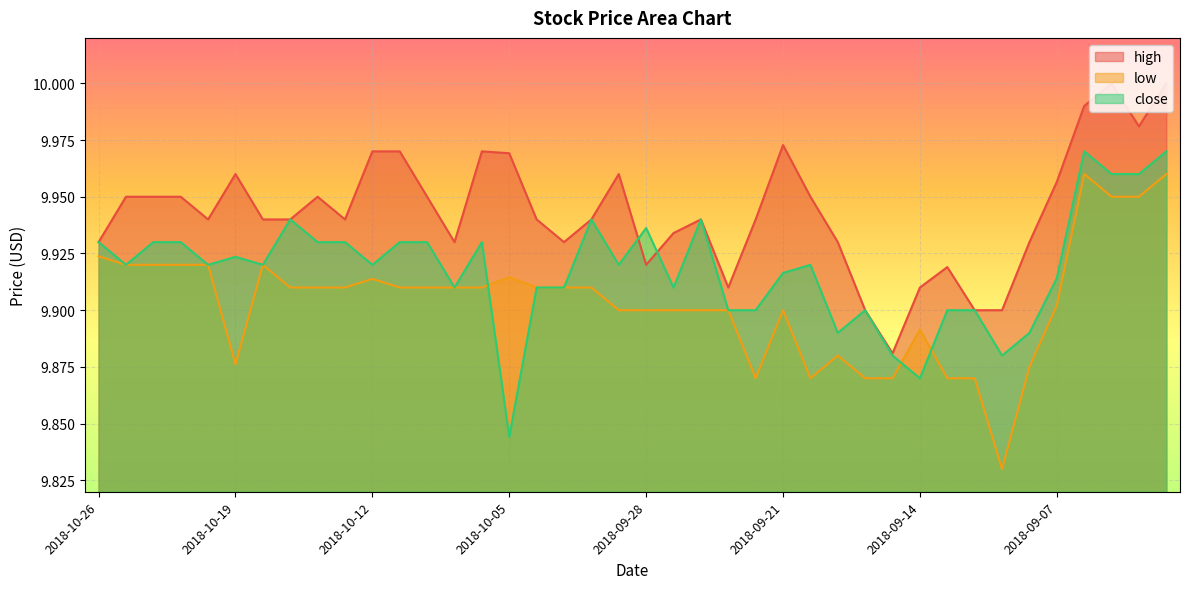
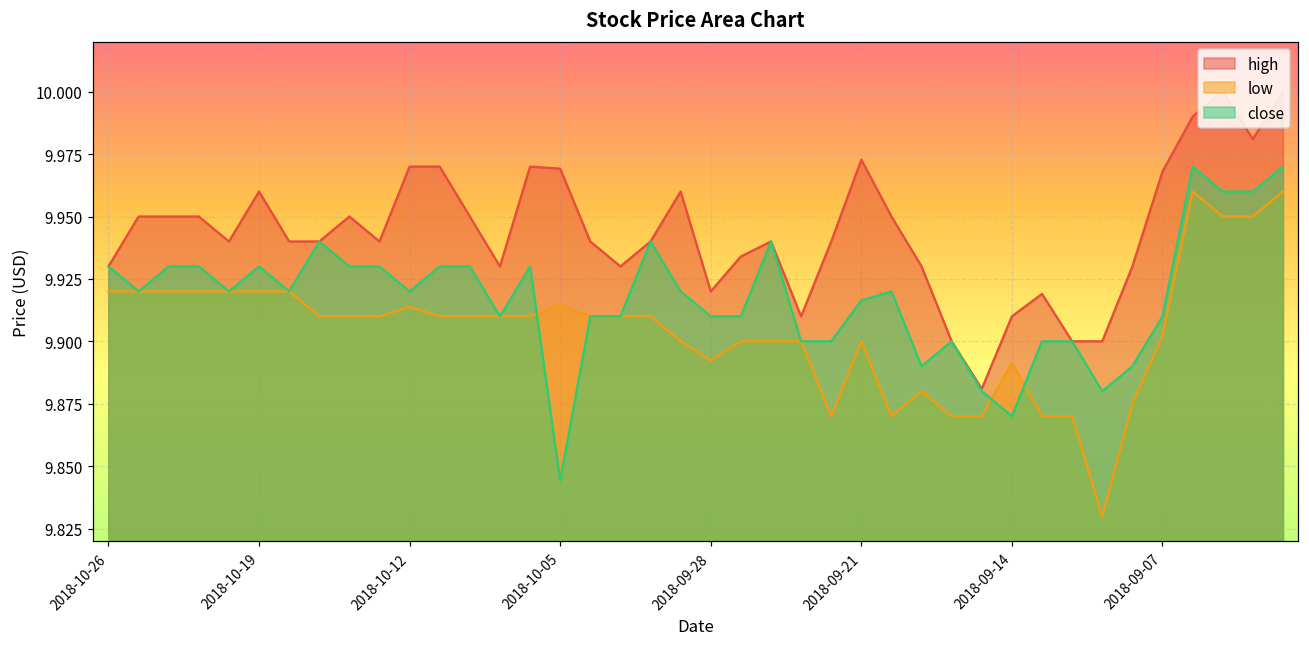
low, 2018-10-26: 9.924 -> 9.920
low, 2018-10-19: 9.876 -> 9.920
close, 2018-10-19: 9.924 -> 9.930
low, 2018-09-28: 9.900 -> 9.892
close, 2018-09-28: 9.936 -> 9.910
high, 2018-09-07: 9.957 -> 9.968
close, 2018-09-07: 9.914 -> 9.910
